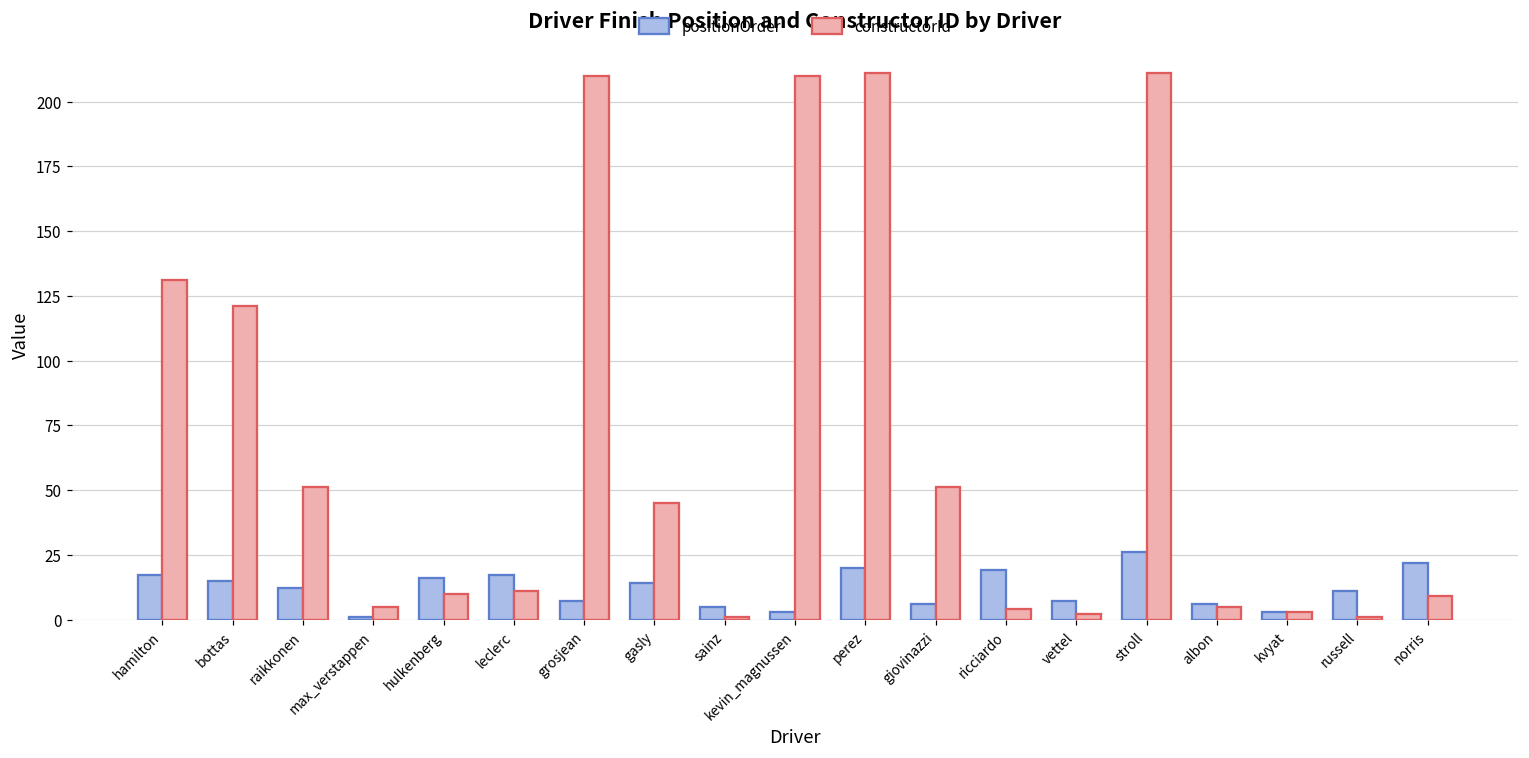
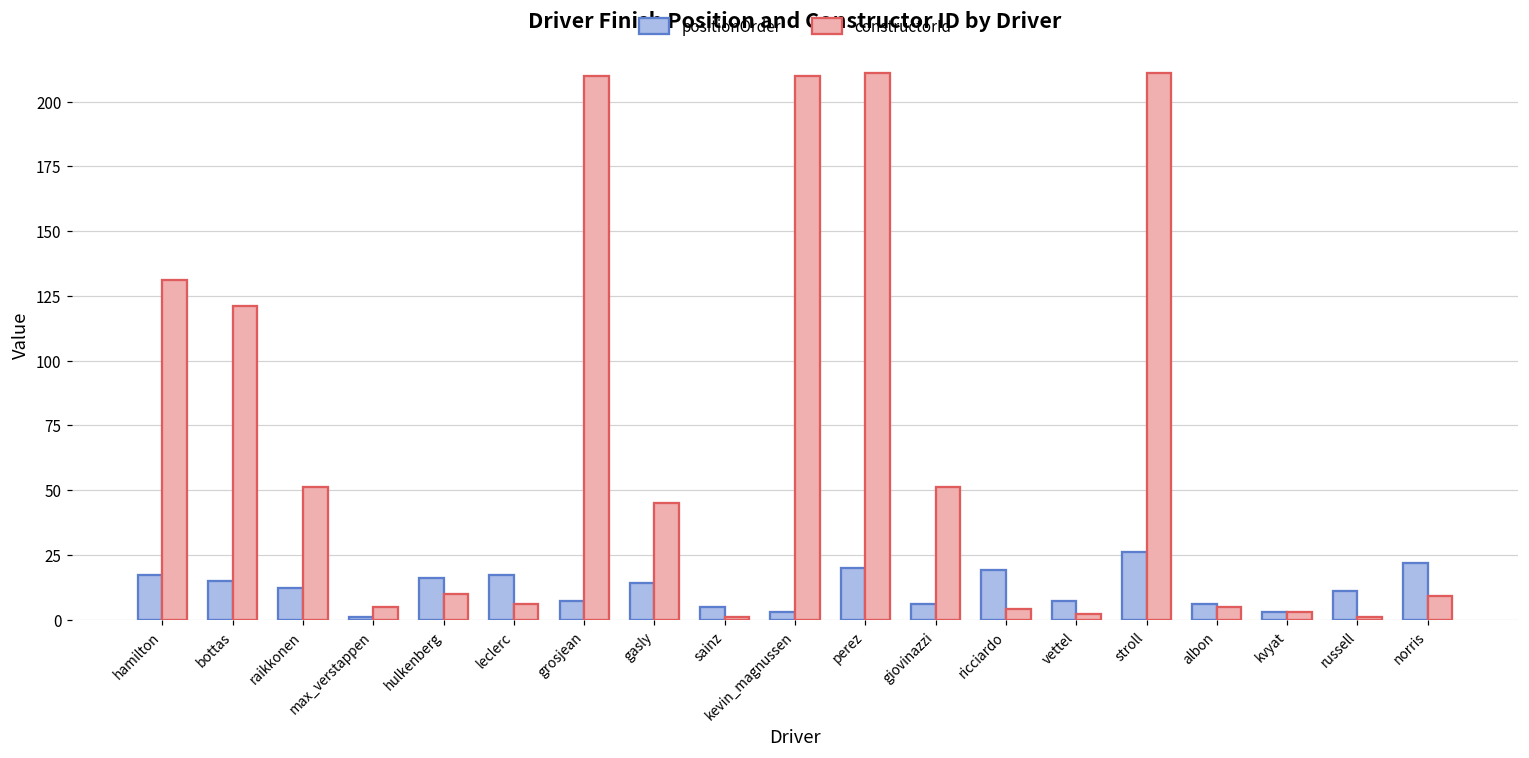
constructorId, leclerc: 11 -> 6
